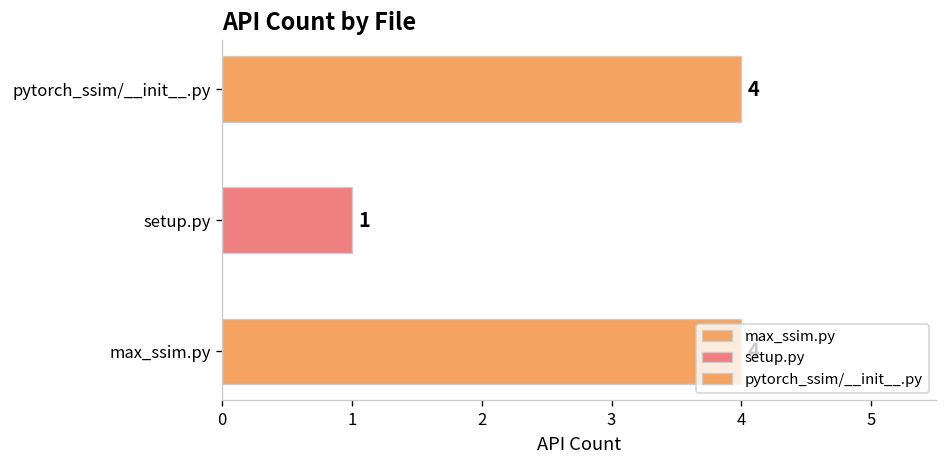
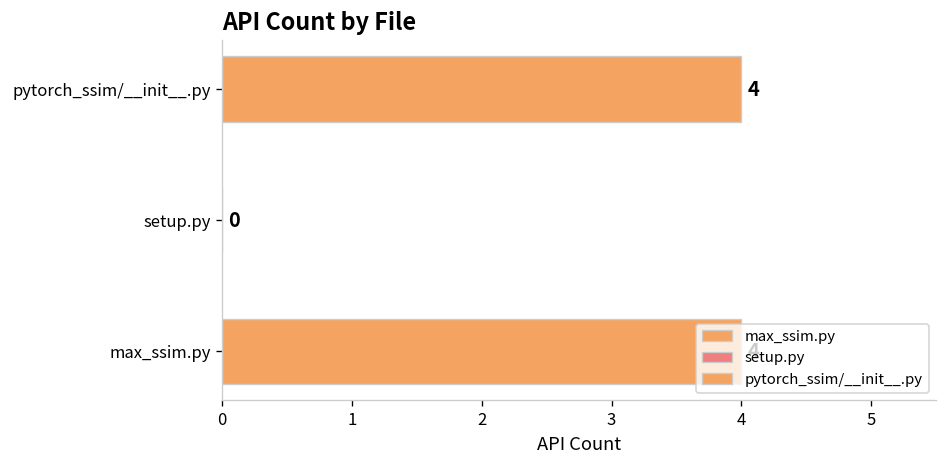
setup.py: 1 -> 0
